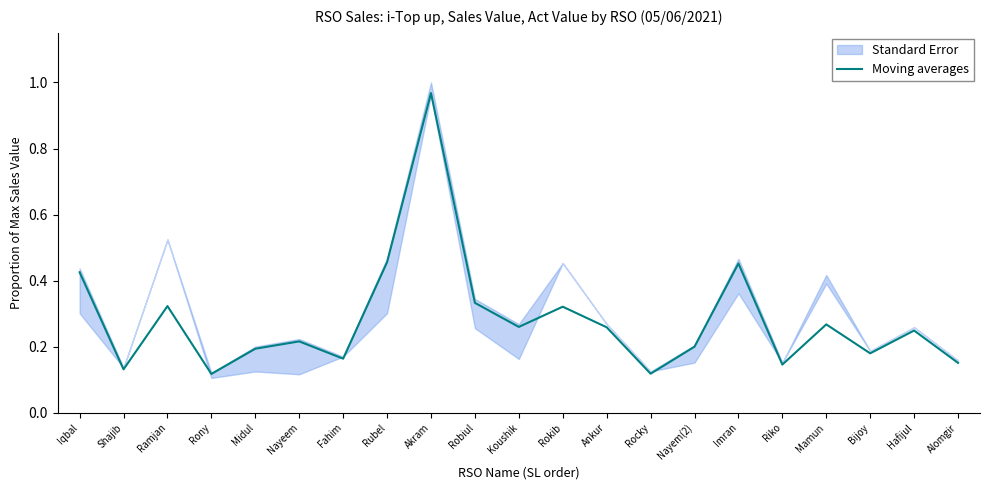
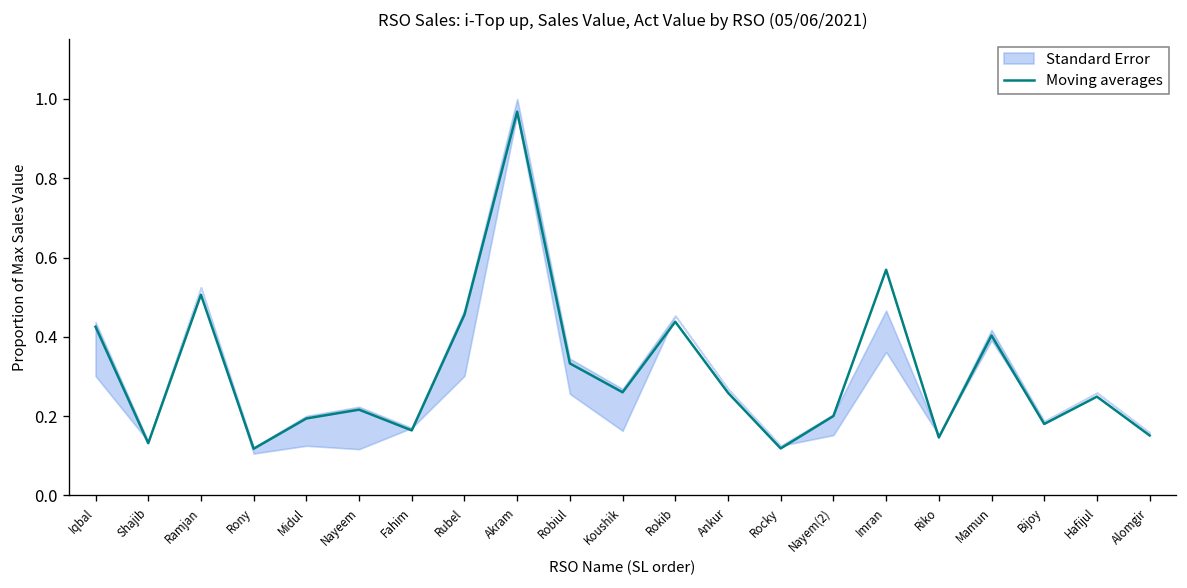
Moving averages, Ramjan: 0.32 -> 0.51
Moving averages, Rokib: 0.32 -> 0.44
Moving averages, Imran: 0.45 -> 0.57
Moving averages, Mamun: 0.27 -> 0.40
